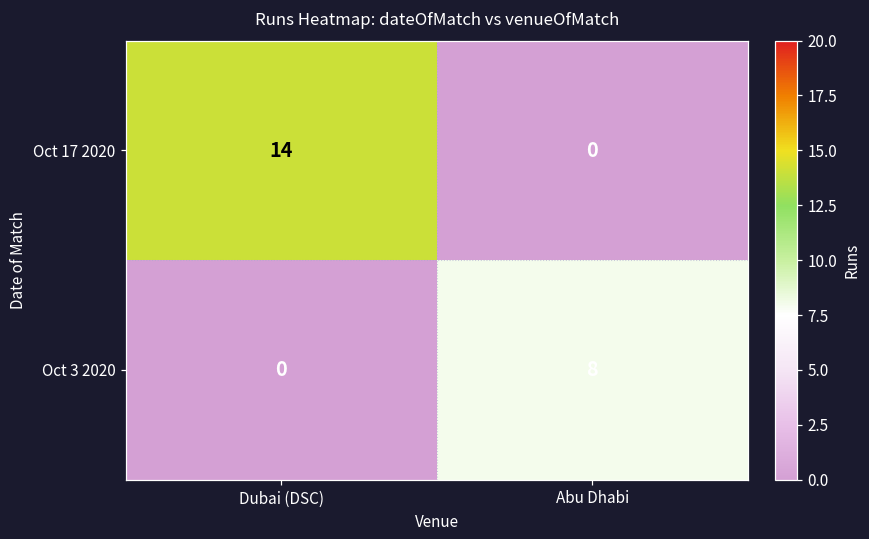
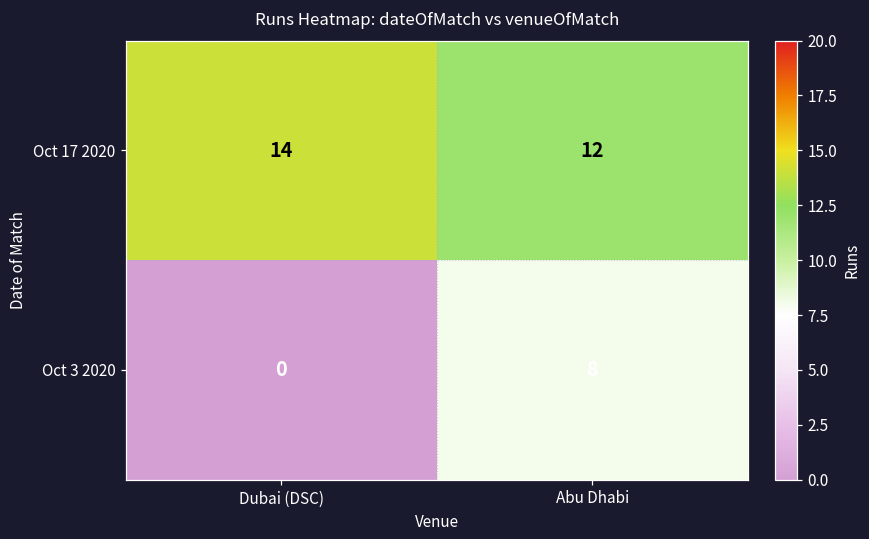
Oct 17 2020, Abu Dhabi: 0 -> 12
